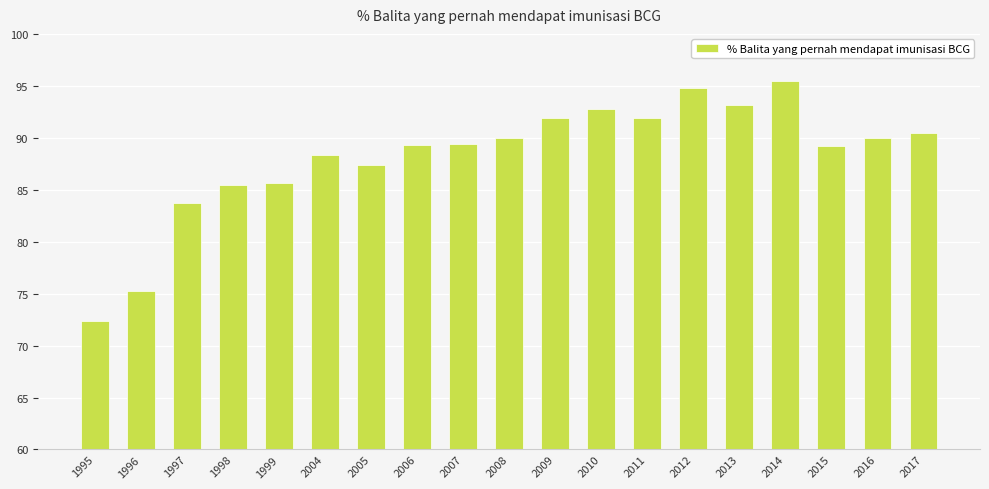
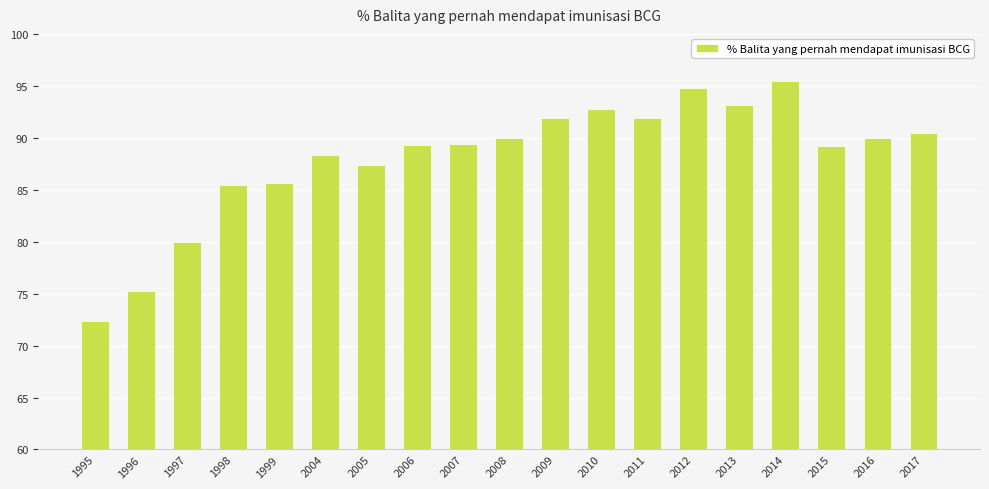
1997: 83.8 -> 80.0
